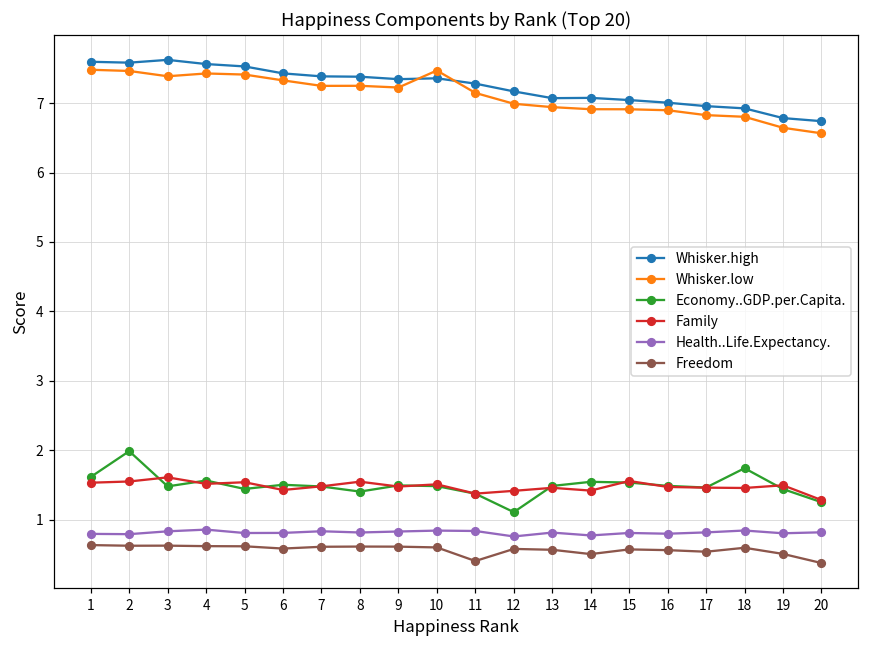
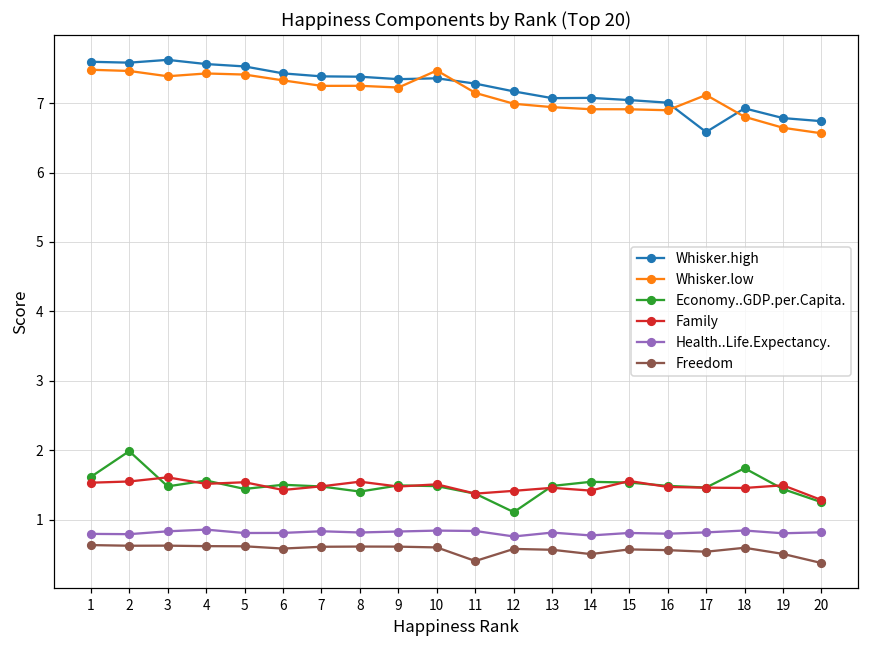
Whisker.high, 17: 7.0 -> 6.6
Whisker.low, 17: 6.8 -> 7.1
